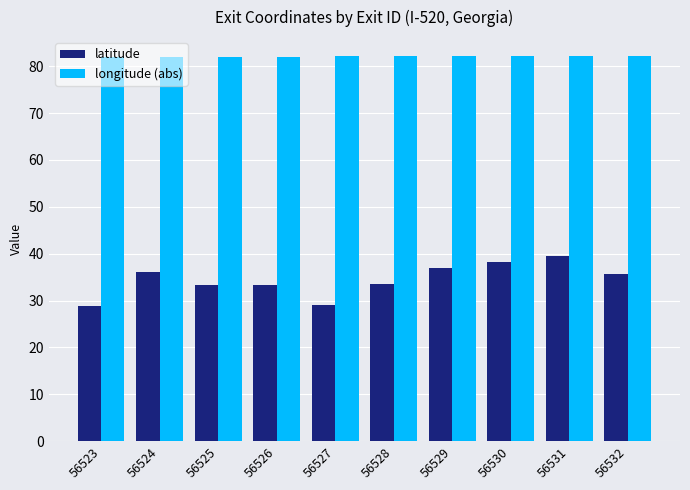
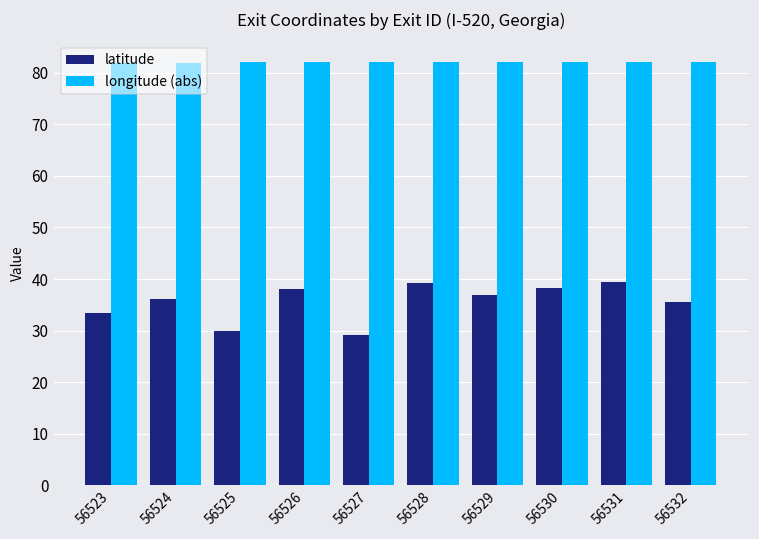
latitude, 56523: 29 -> 33
latitude, 56525: 33 -> 30
latitude, 56526: 33 -> 38
latitude, 56528: 33 -> 39
